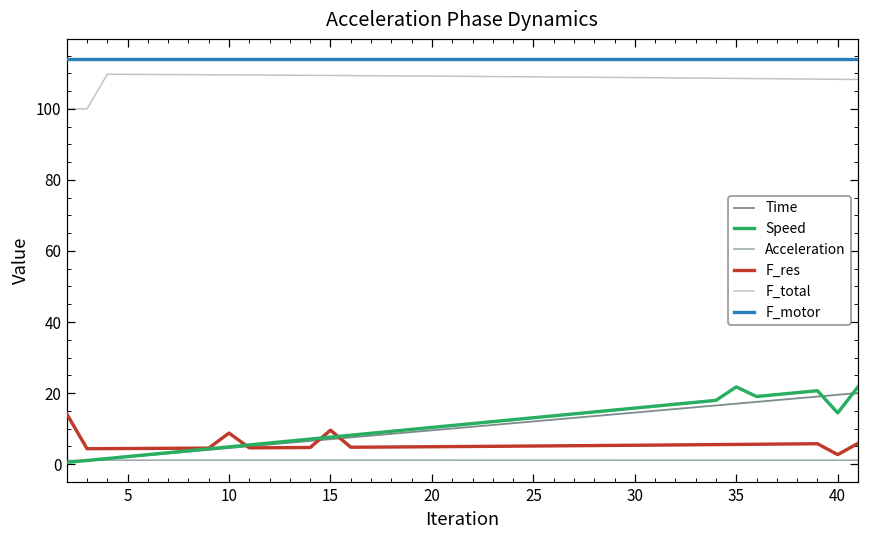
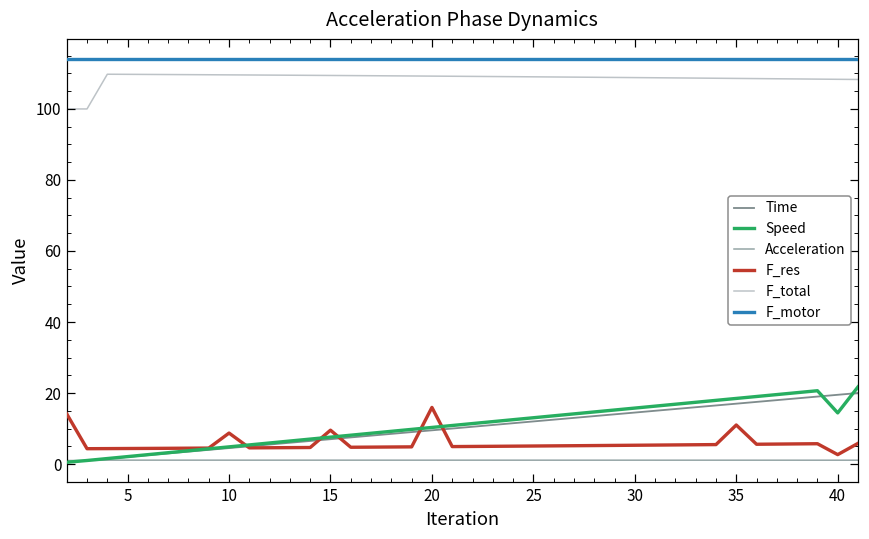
F_res, 20: 5 -> 16
Speed, 35: 22 -> 18
F_res, 35: 6 -> 11
